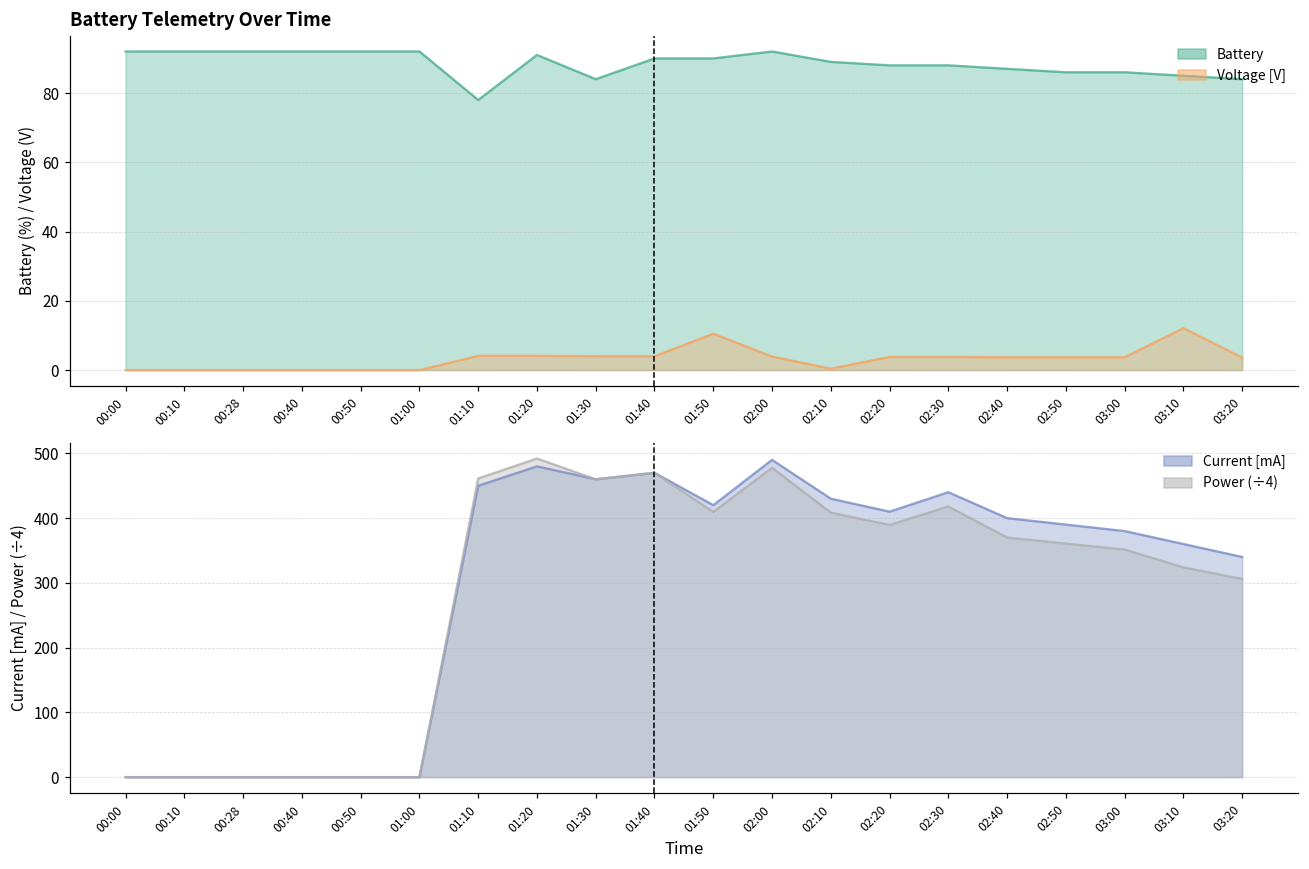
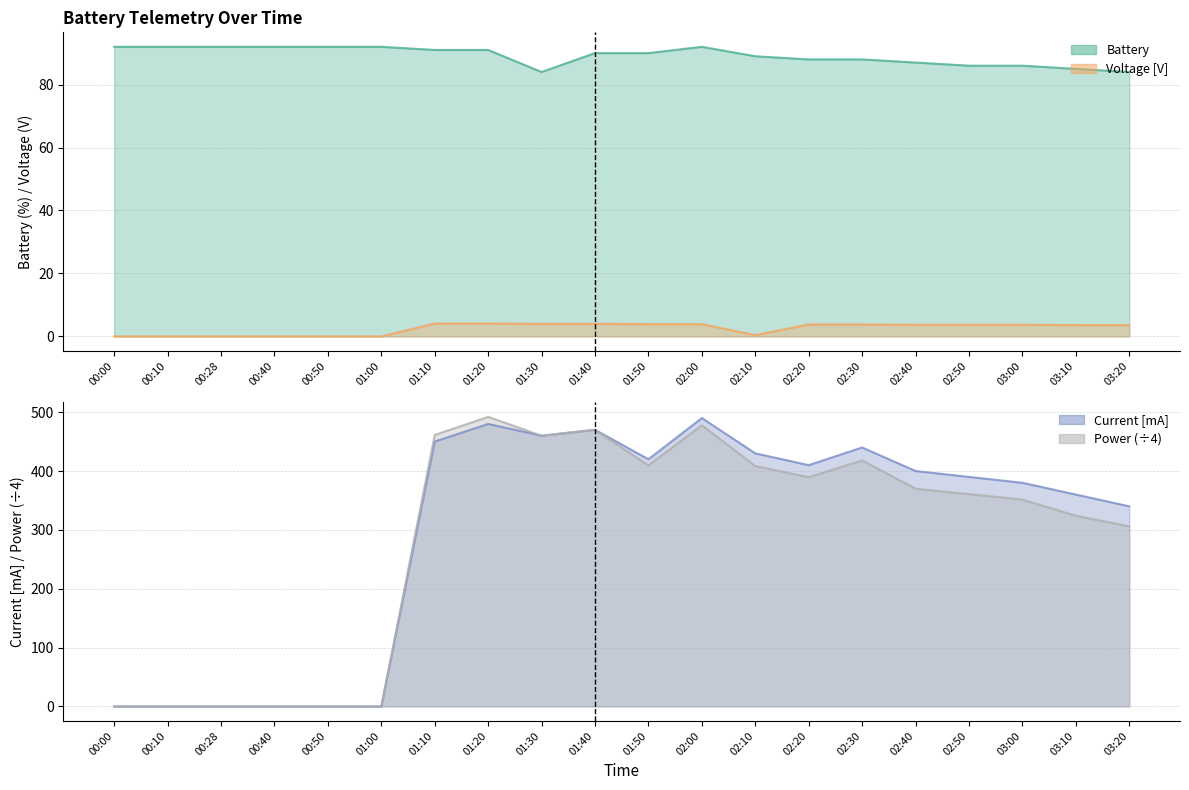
Battery Telemetry Over Time, Battery, 01:10: 78 -> 91
Battery Telemetry Over Time, Voltage [V], 01:50: 11 -> 4
Battery Telemetry Over Time, Voltage [V], 03:10: 12 -> 4
